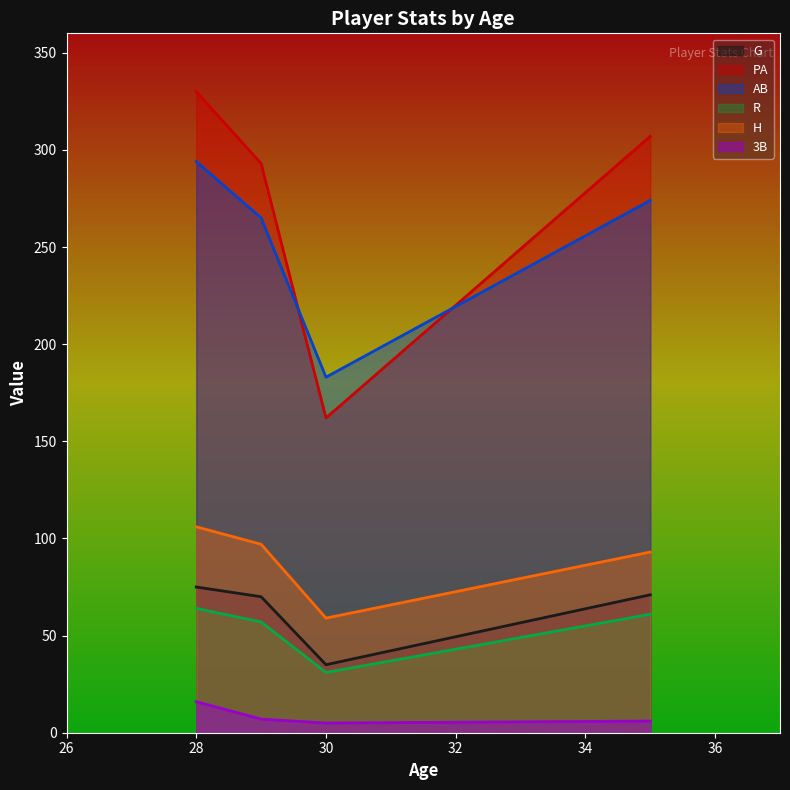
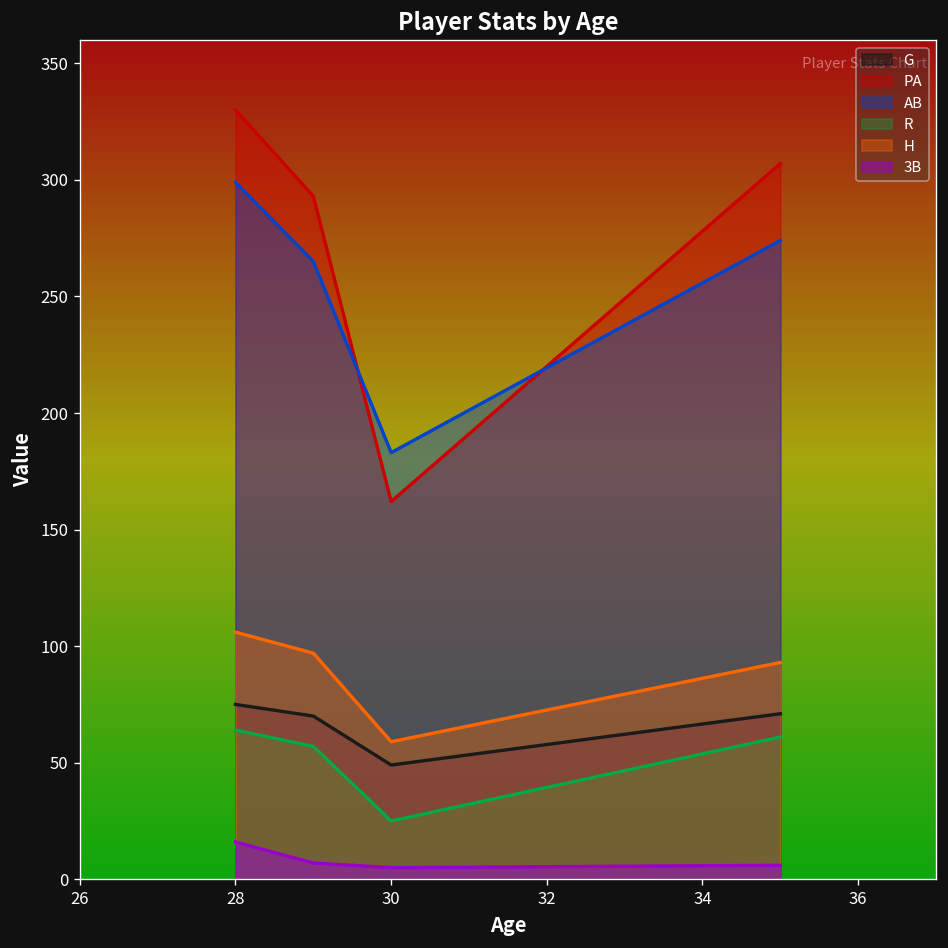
AB, 28: 294 -> 299
G, 30: 35 -> 49
R, 30: 31 -> 25
